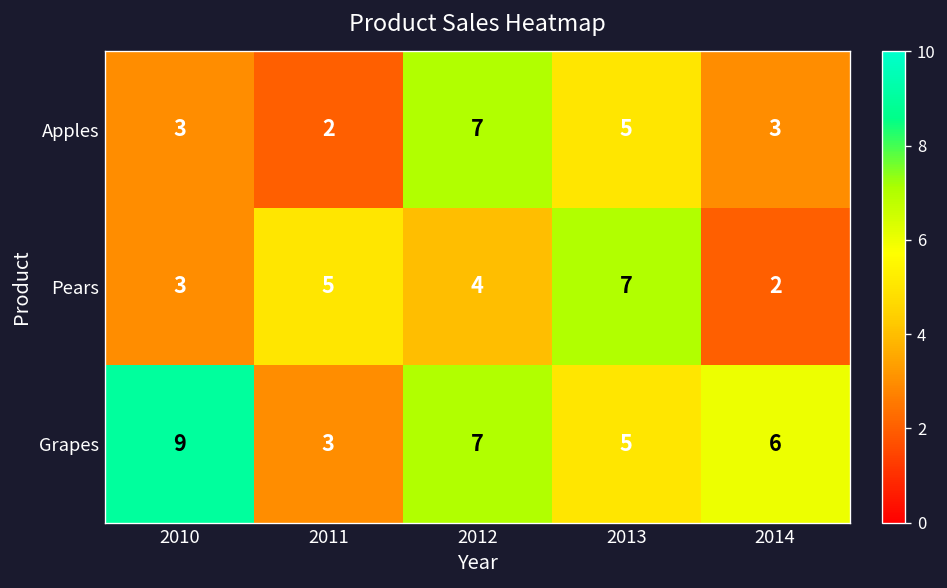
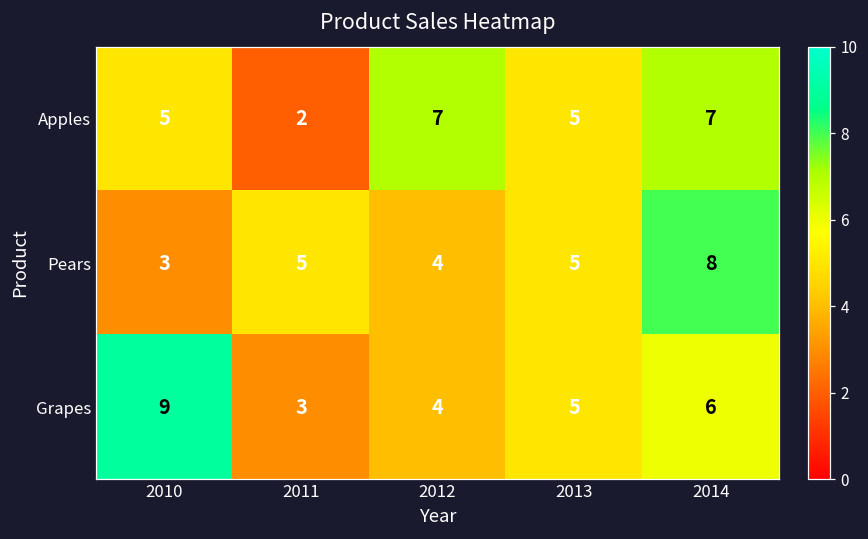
Apples, 2010: 3 -> 5
Apples, 2014: 3 -> 7
Pears, 2013: 7 -> 5
Pears, 2014: 2 -> 8
Grapes, 2012: 7 -> 4
